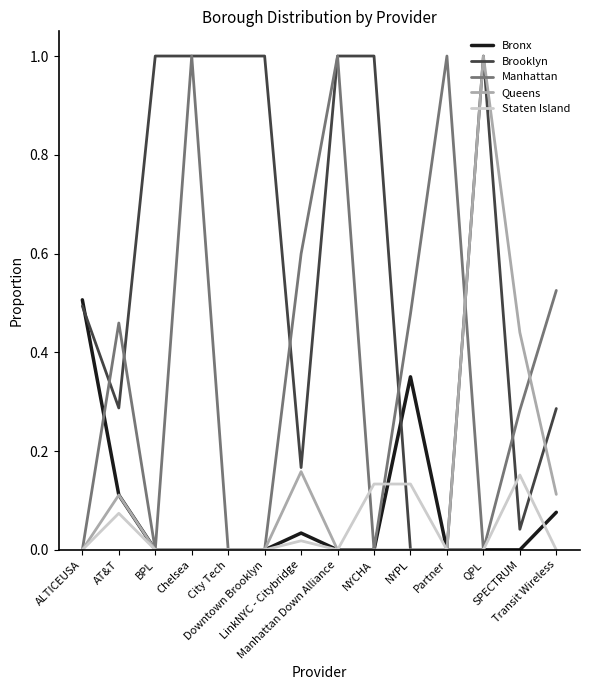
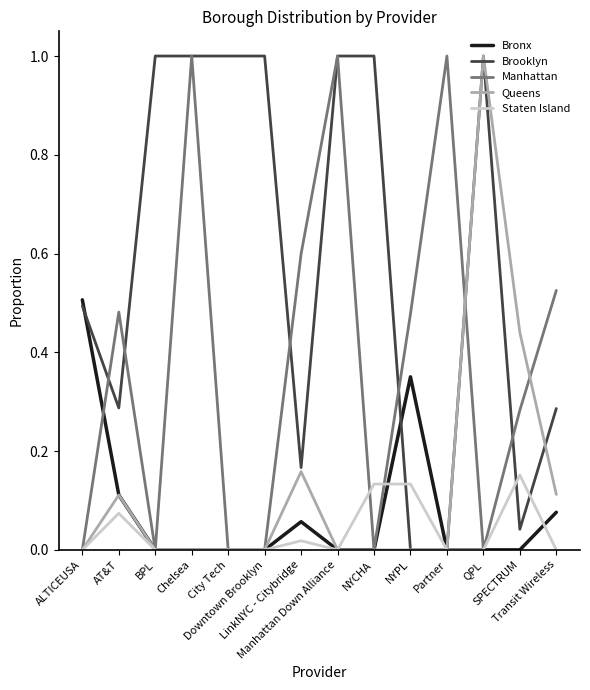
Manhattan, AT&T: 0.46 -> 0.48
Bronx, LinkNYC - Citybridge: 0.03 -> 0.06
